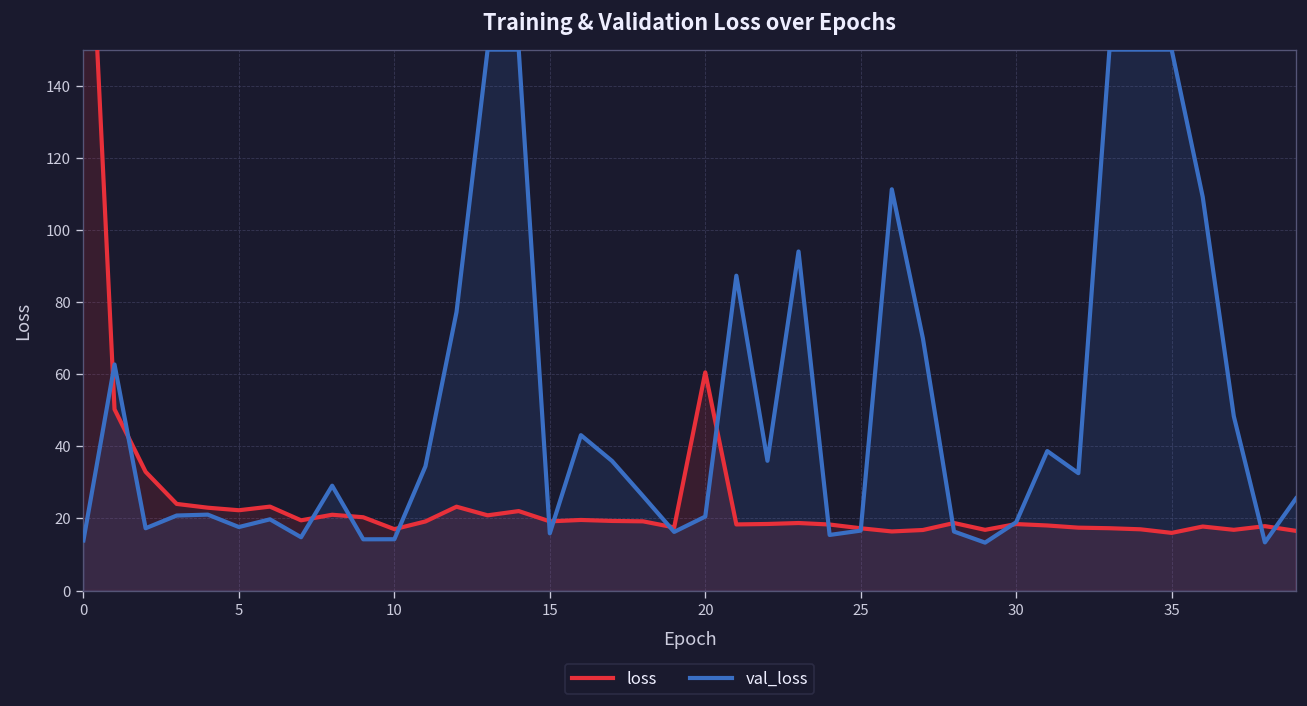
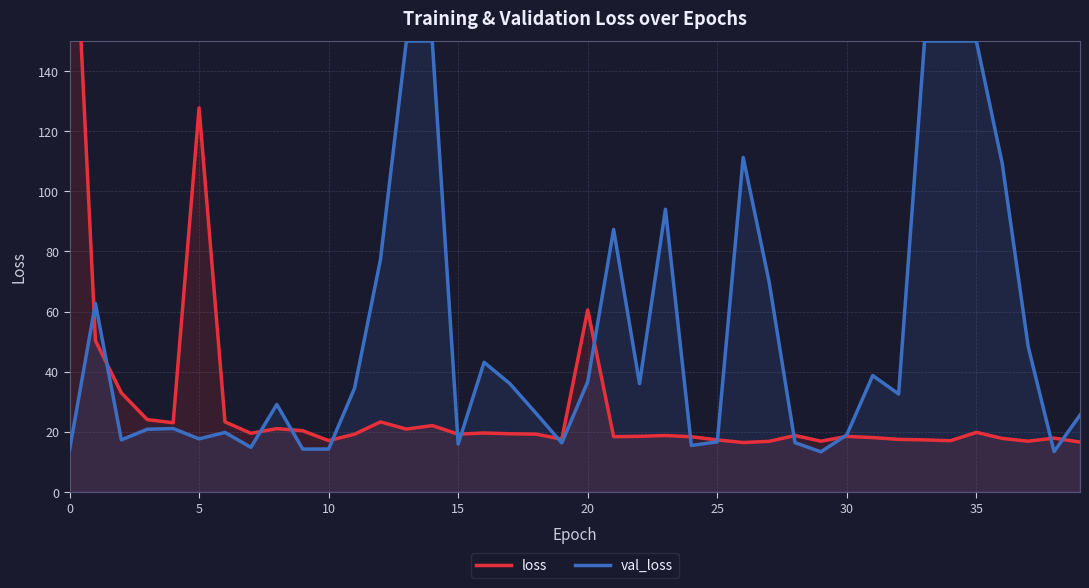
loss, 5: 22 -> 128
val_loss, 20: 21 -> 37
loss, 35: 16 -> 20
